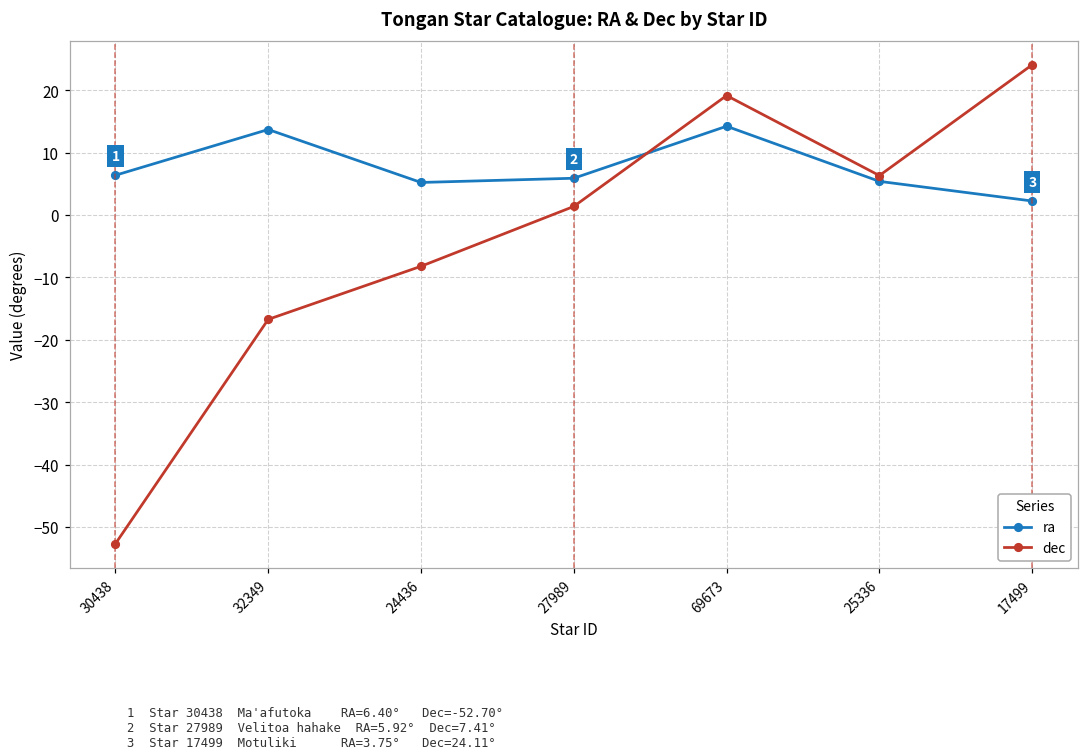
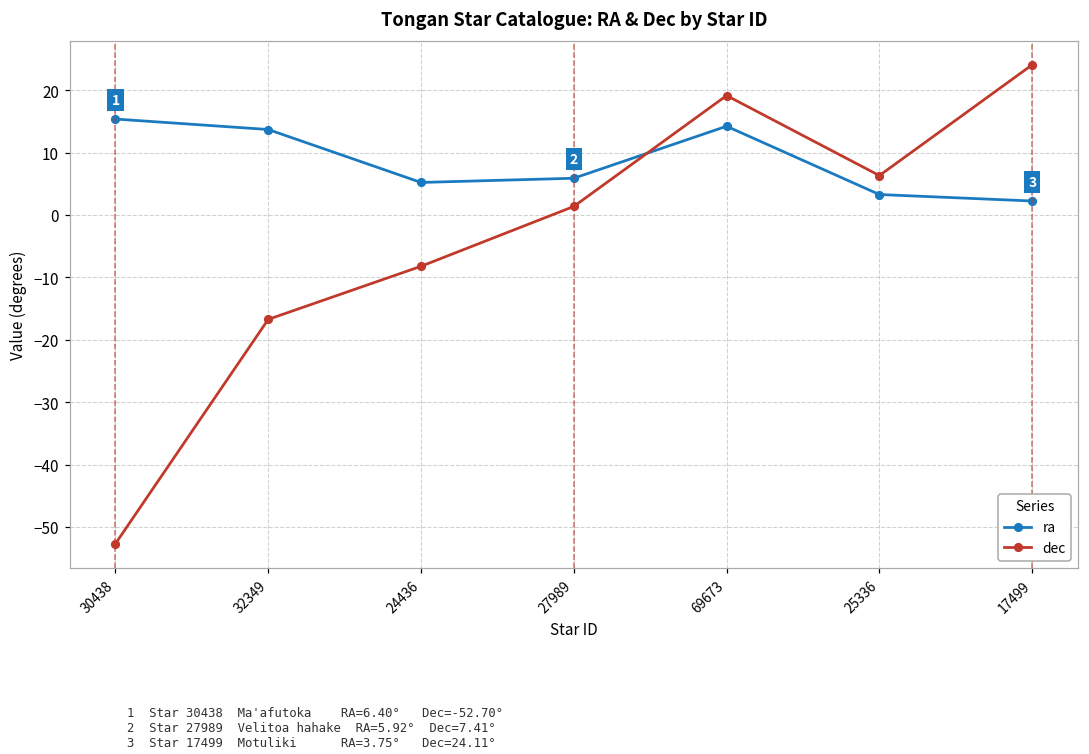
ra, 30438: 6 -> 15
ra, 25336: 5 -> 3
